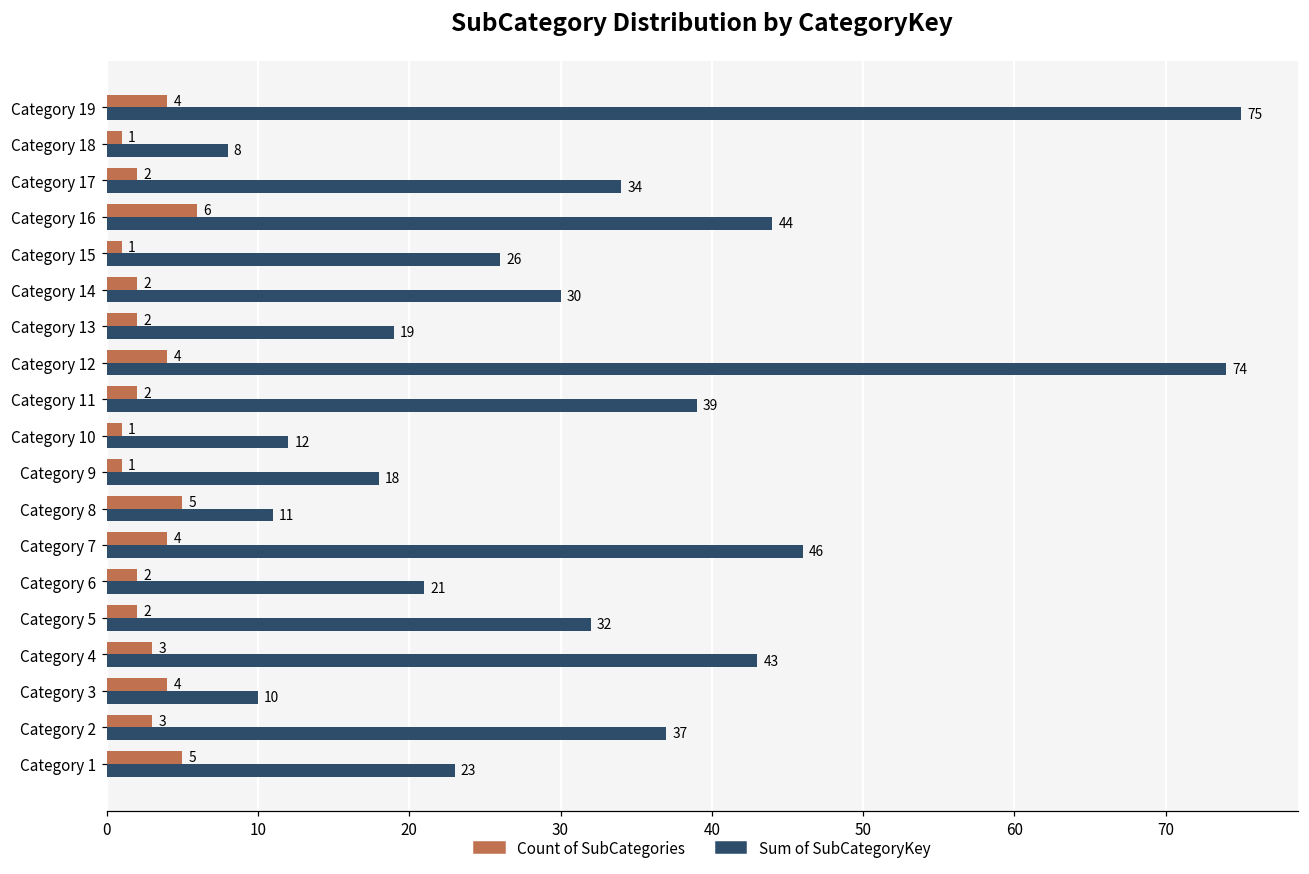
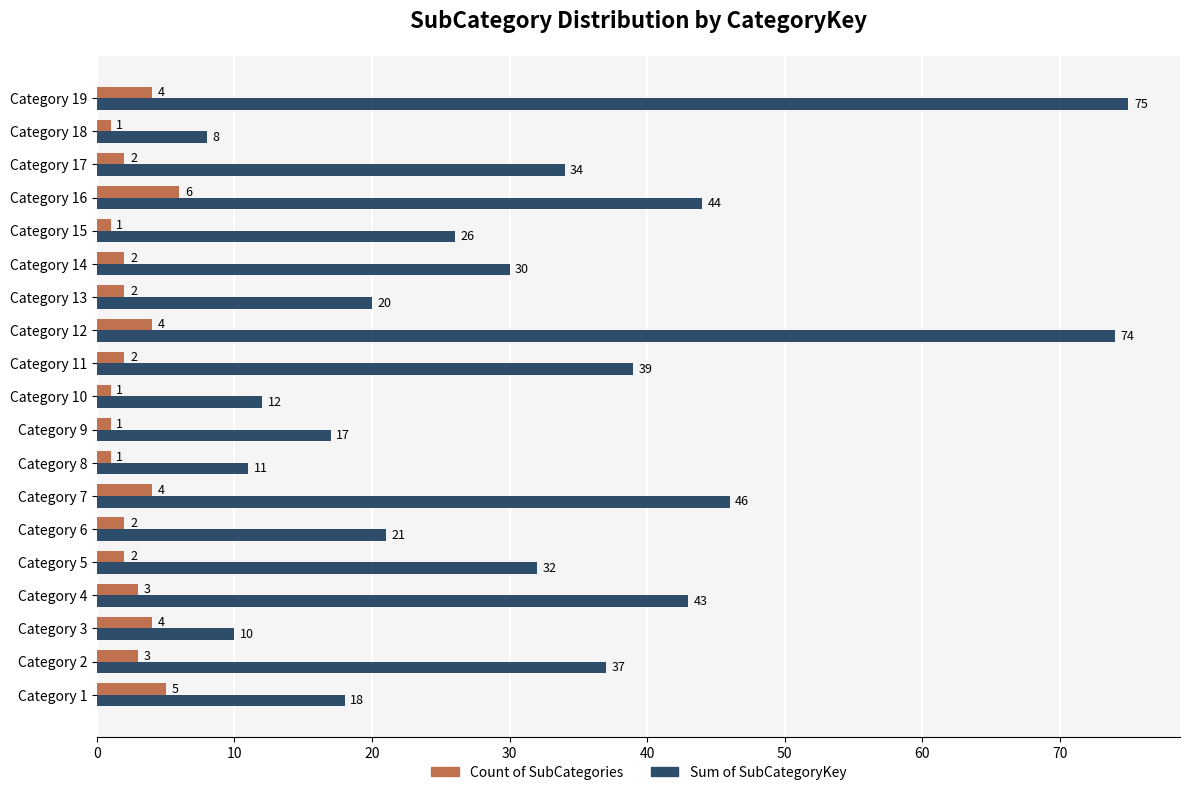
Sum of SubCategoryKey, Category 13: 19 -> 20
Sum of SubCategoryKey, Category 9: 18 -> 17
Count of SubCategories, Category 8: 5 -> 1
Sum of SubCategoryKey, Category 1: 23 -> 18
